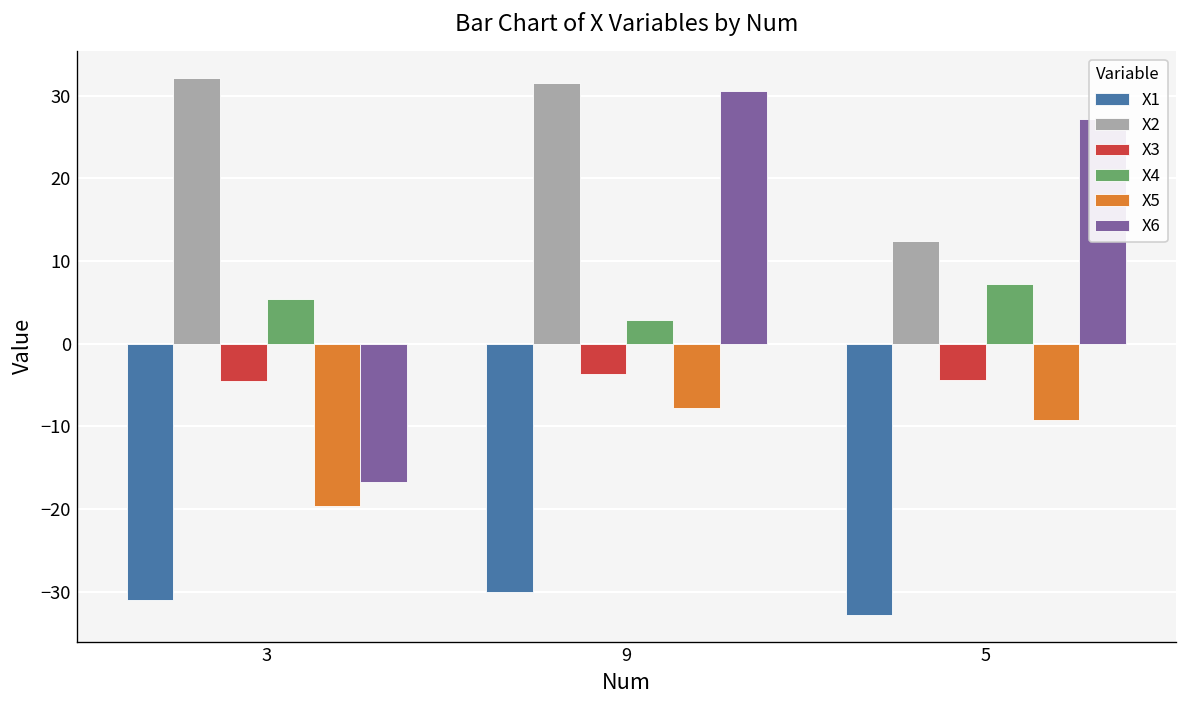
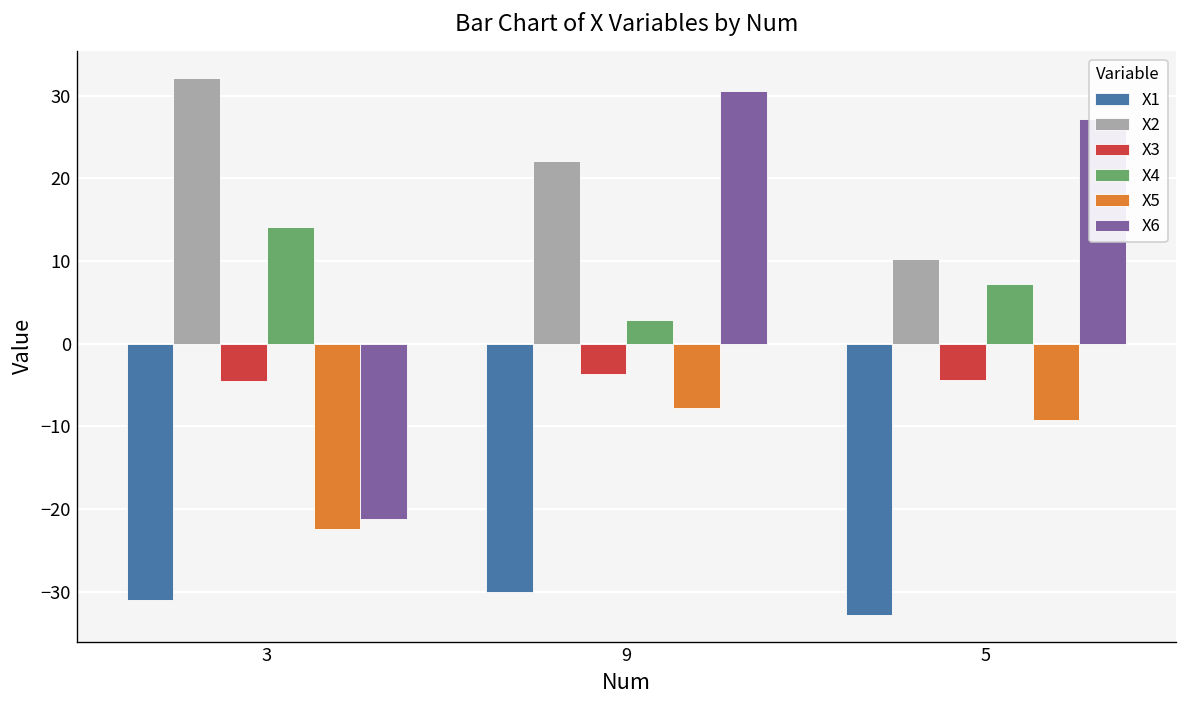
X4, 3: 5 -> 14
X5, 3: -20 -> -22
X6, 3: -17 -> -21
X2, 9: 32 -> 22
X2, 5: 12 -> 10
